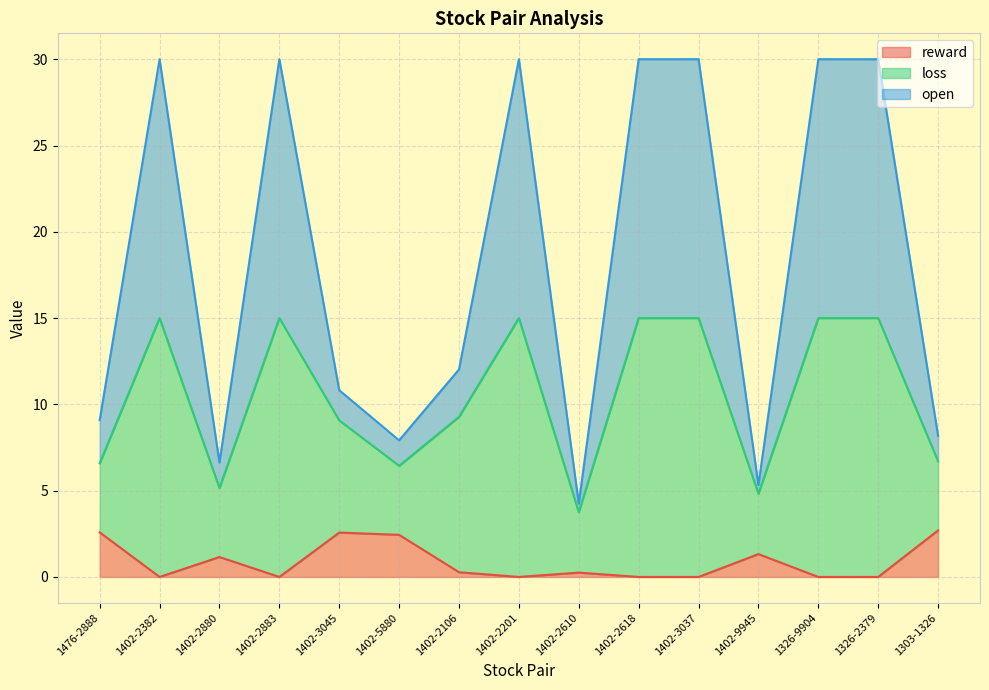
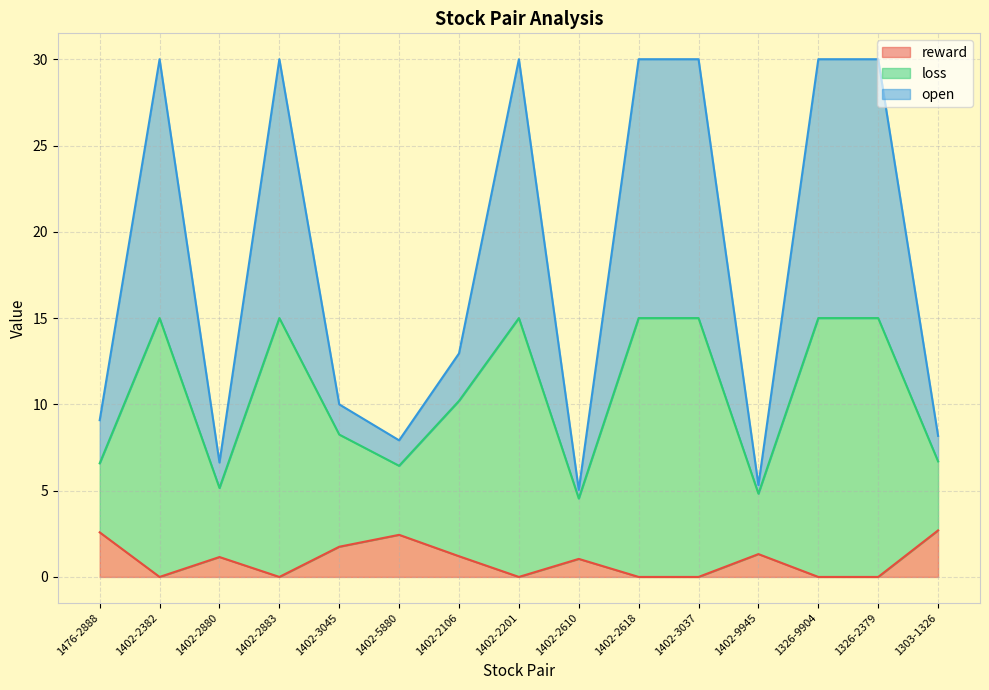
reward, 1402-3045: 2.6 -> 1.8
reward, 1402-2106: 0.3 -> 1.2
reward, 1402-2610: 0.3 -> 1.0
